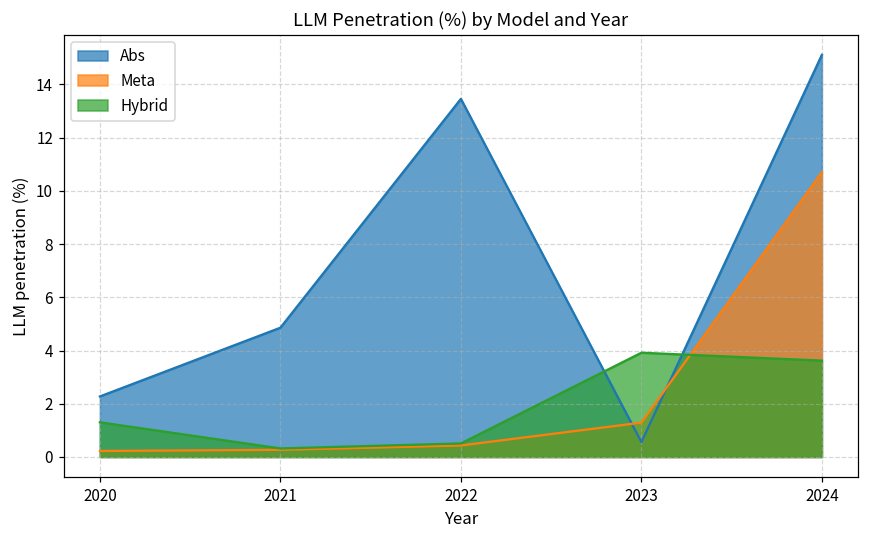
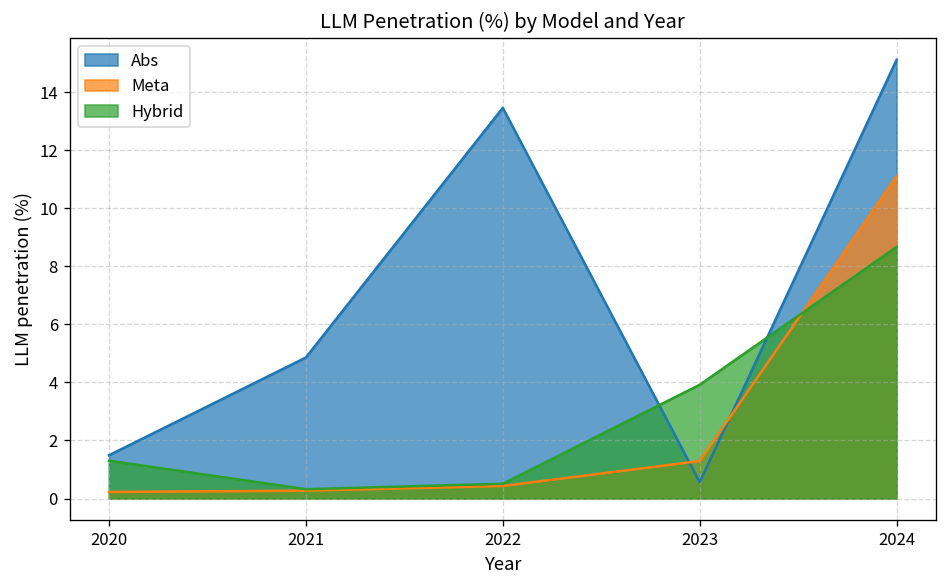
Abs, 2020: 2.3 -> 1.5
Meta, 2024: 10.7 -> 11.1
Hybrid, 2024: 3.6 -> 8.7
